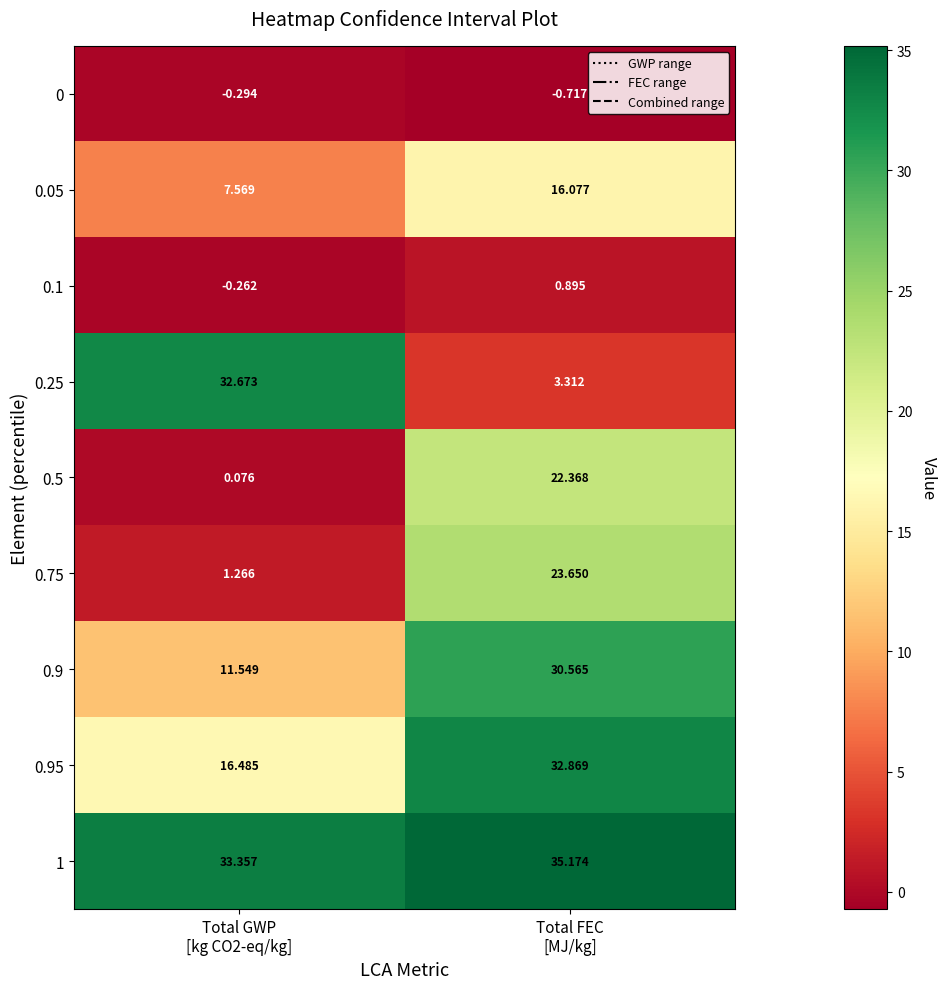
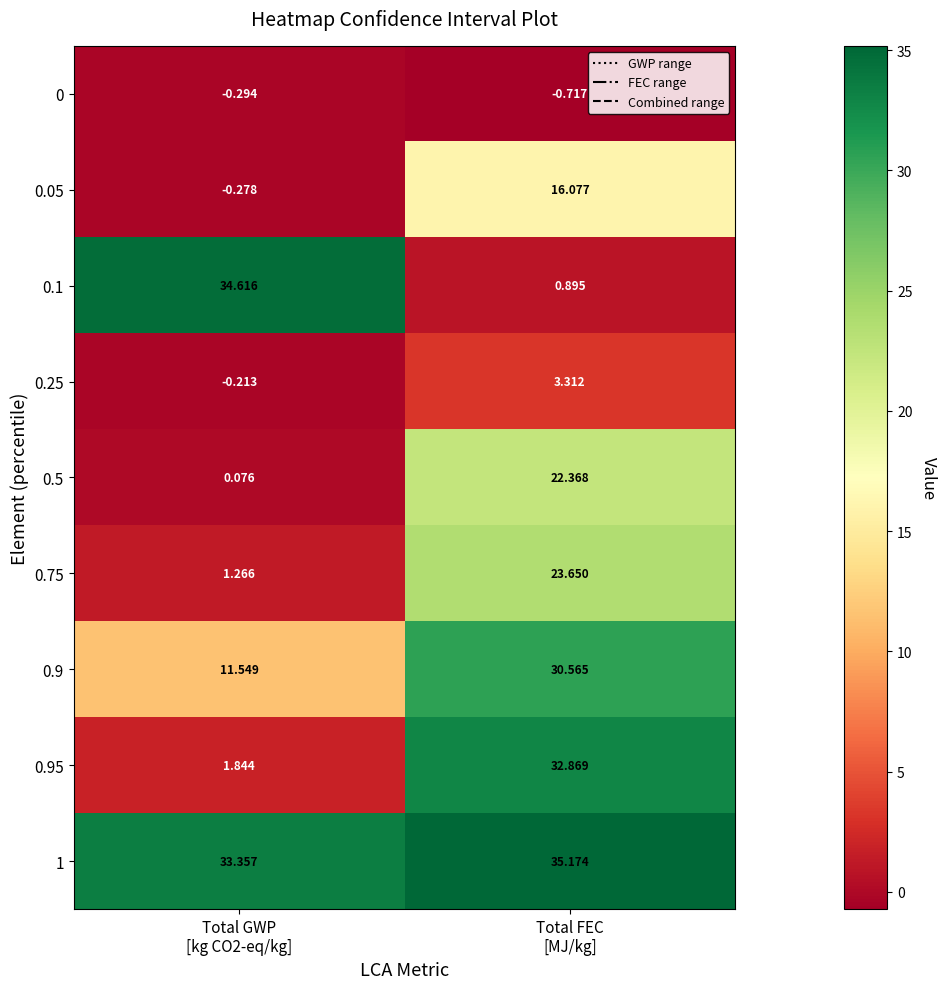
0.05, Total GWP [kg CO2-eq/kg]: 7.569 -> -0.278
0.1, Total GWP [kg CO2-eq/kg]: -0.262 -> 34.616
0.25, Total GWP [kg CO2-eq/kg]: 32.673 -> -0.213
0.95, Total GWP [kg CO2-eq/kg]: 16.485 -> 1.844
